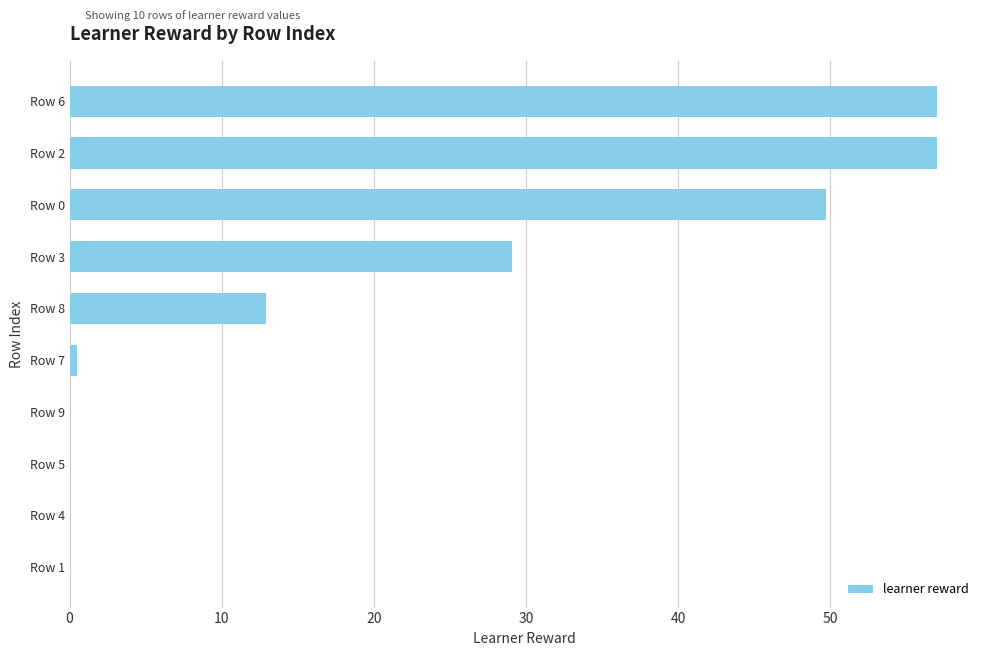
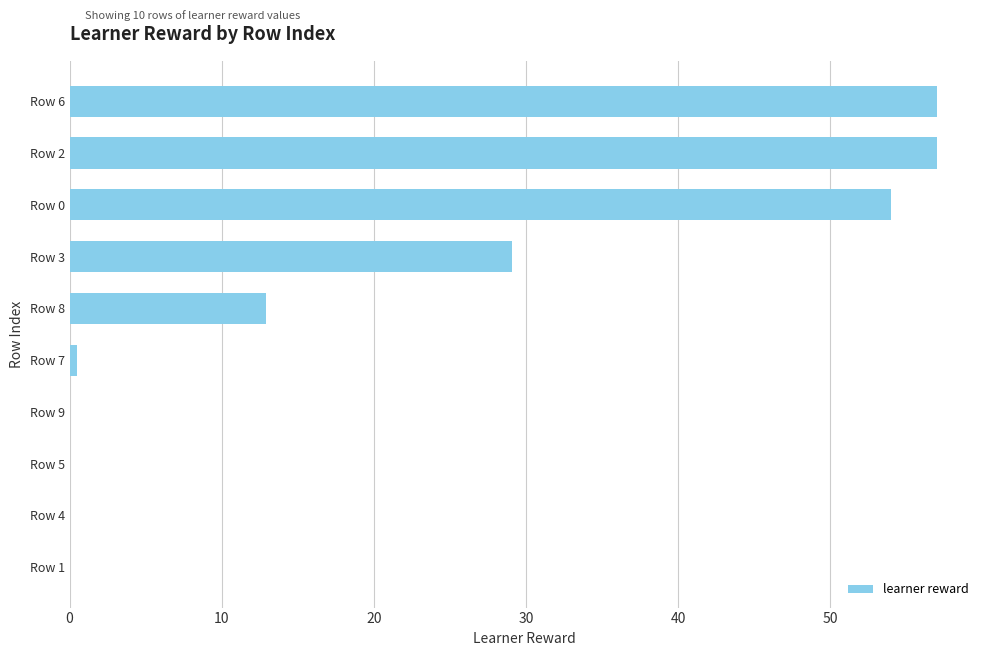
Row 0: 49.7 -> 54.0
